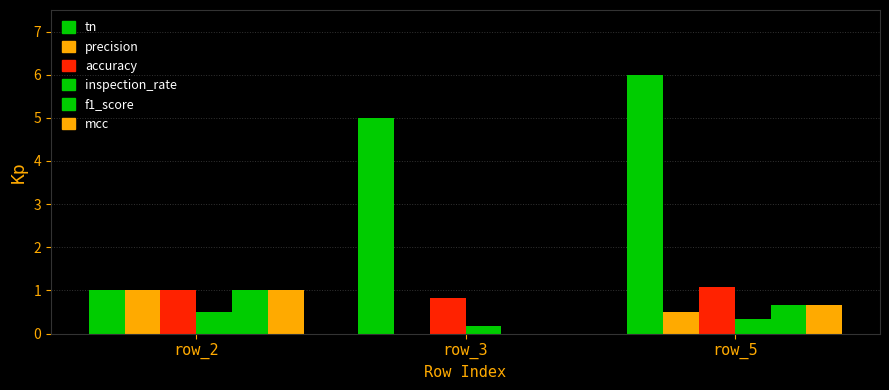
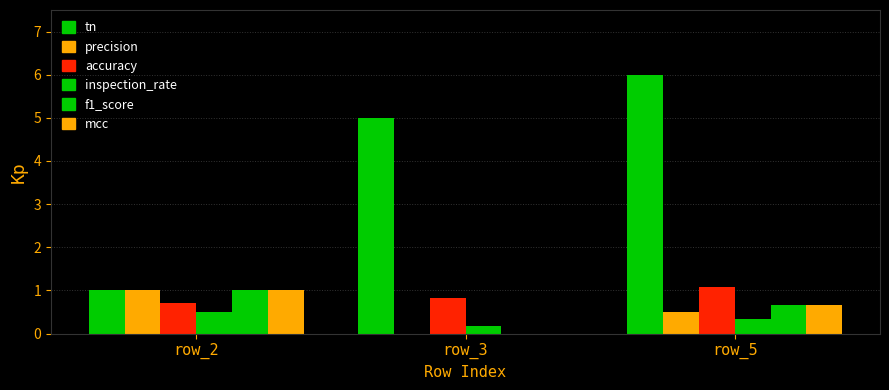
accuracy, row_2: 1.0 -> 0.7
